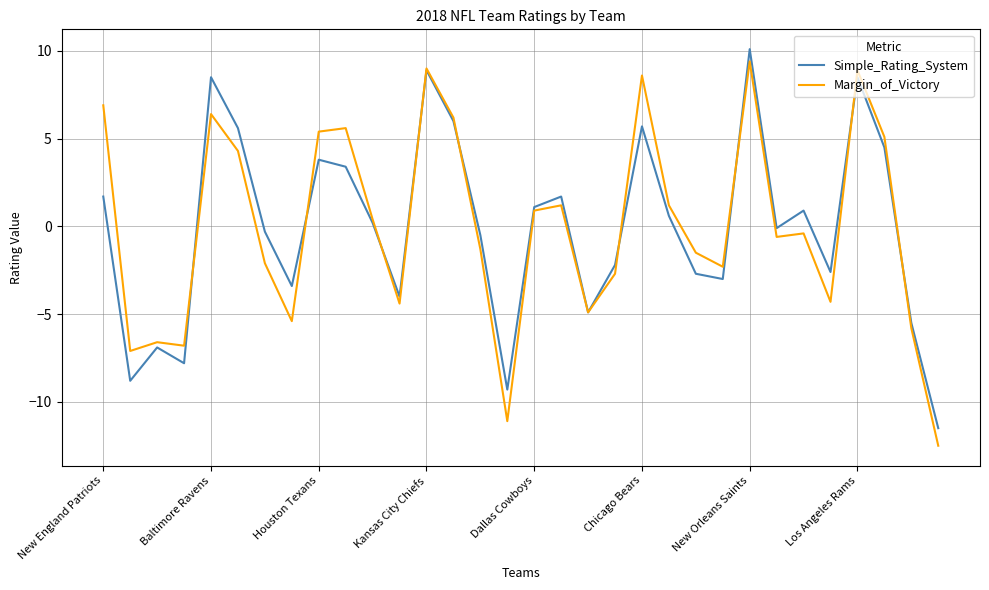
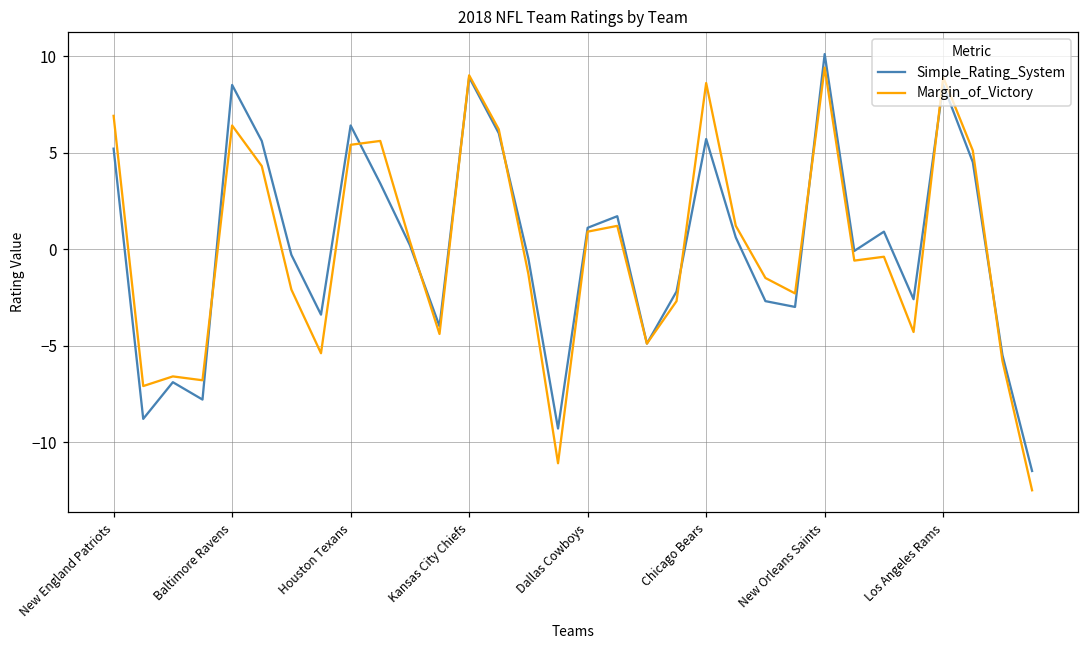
Simple_Rating_System, New England Patriots: 1.7 -> 5.2
Simple_Rating_System, Houston Texans: 3.8 -> 6.4
